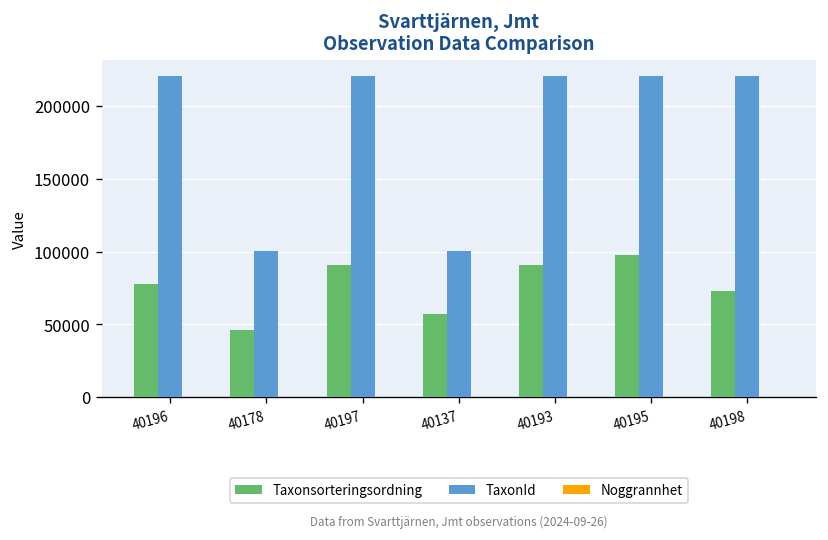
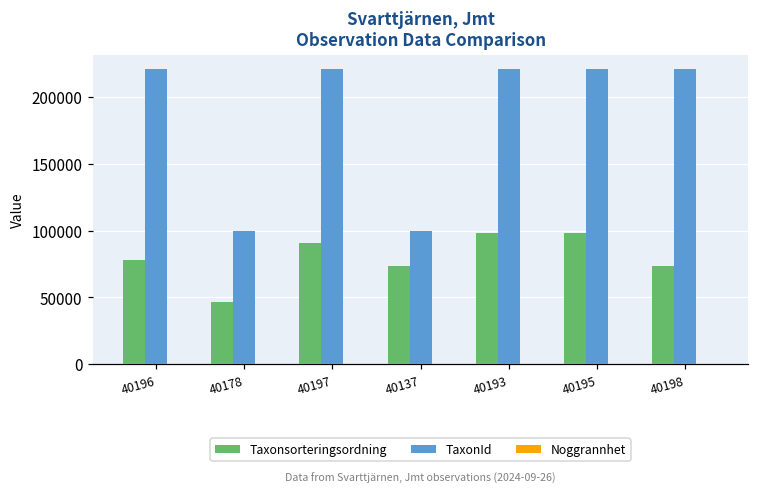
Taxonsorteringsordning, 40137: 57000 -> 74000
Taxonsorteringsordning, 40193: 91000 -> 98000
